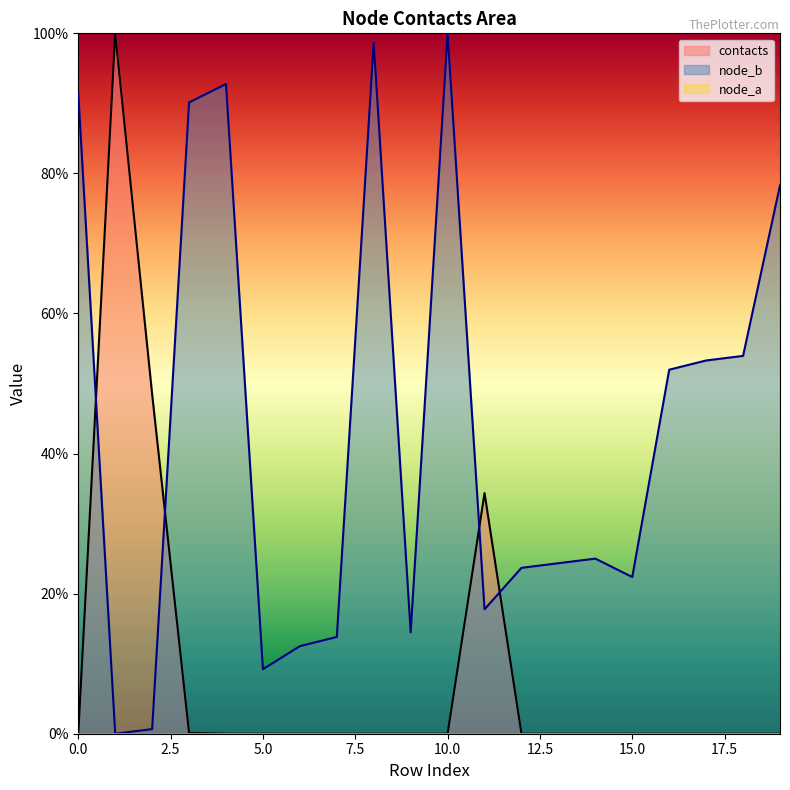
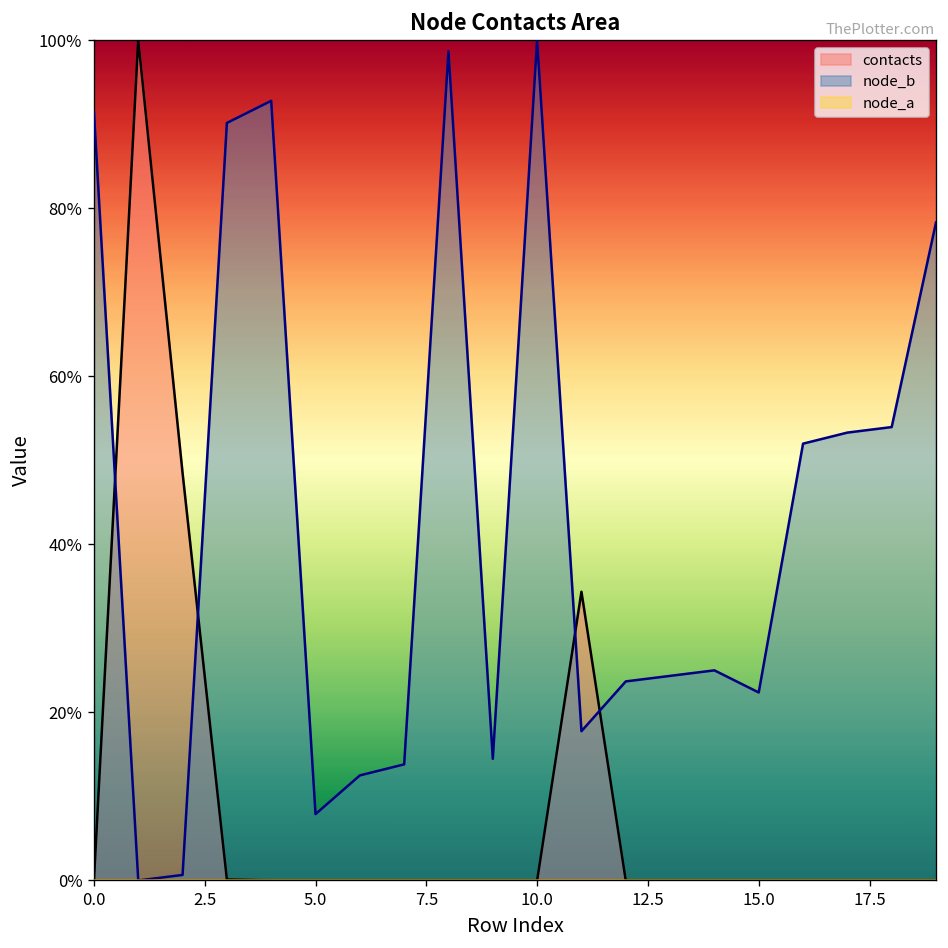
node_b, 5.0: 9% -> 8%
